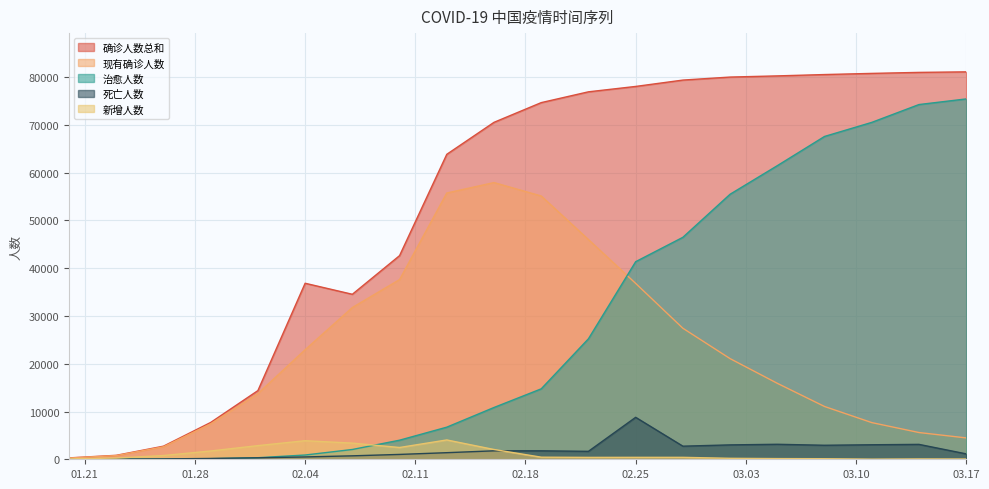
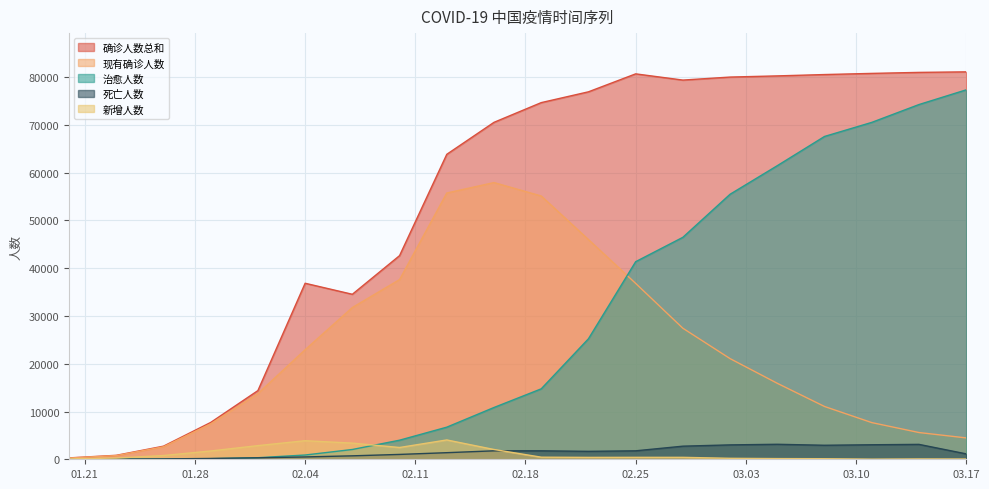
确诊人数总和, 02.25: 78000 -> 81000
死亡人数, 02.25: 9000 -> 2000
治愈人数, 03.17: 75000 -> 77000
